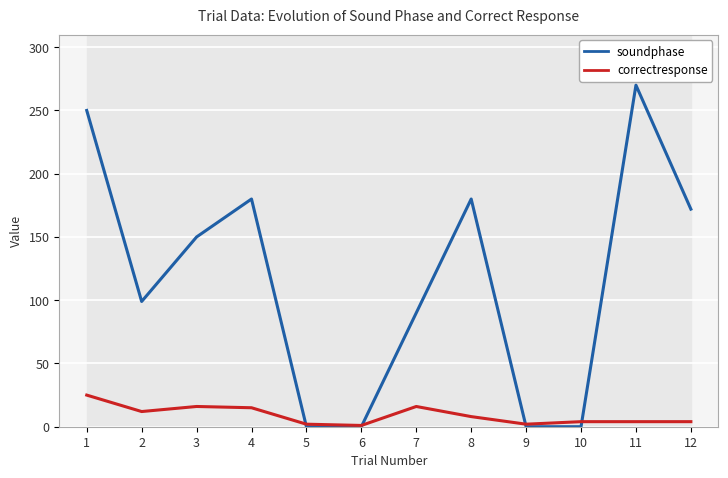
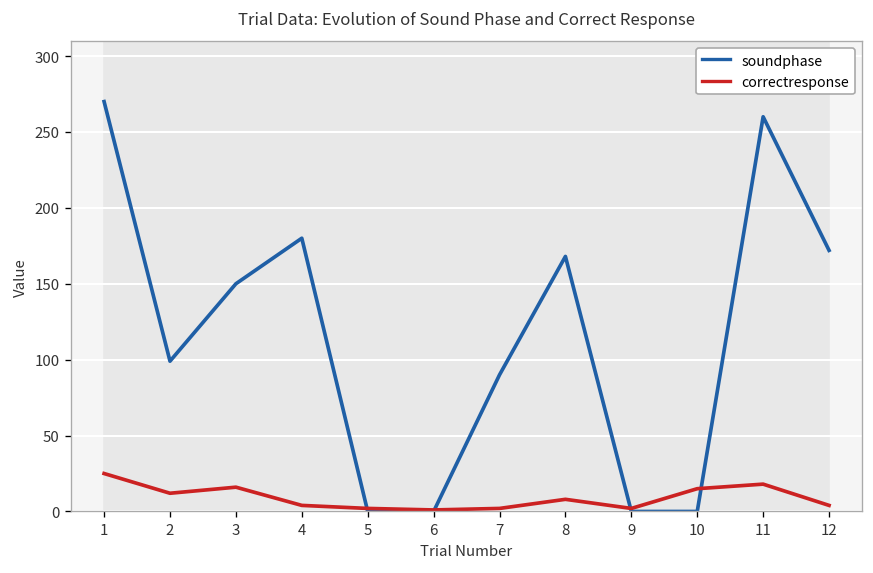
soundphase, 1: 250 -> 270
correctresponse, 4: 15 -> 4
correctresponse, 7: 16 -> 2
soundphase, 8: 180 -> 168
correctresponse, 10: 4 -> 15
soundphase, 11: 270 -> 260
correctresponse, 11: 4 -> 18
